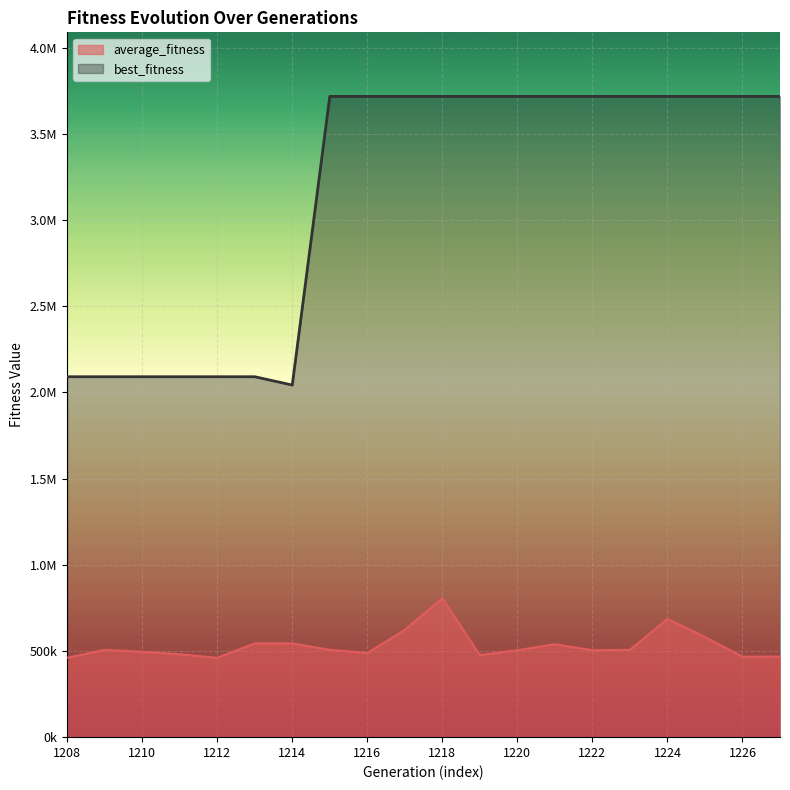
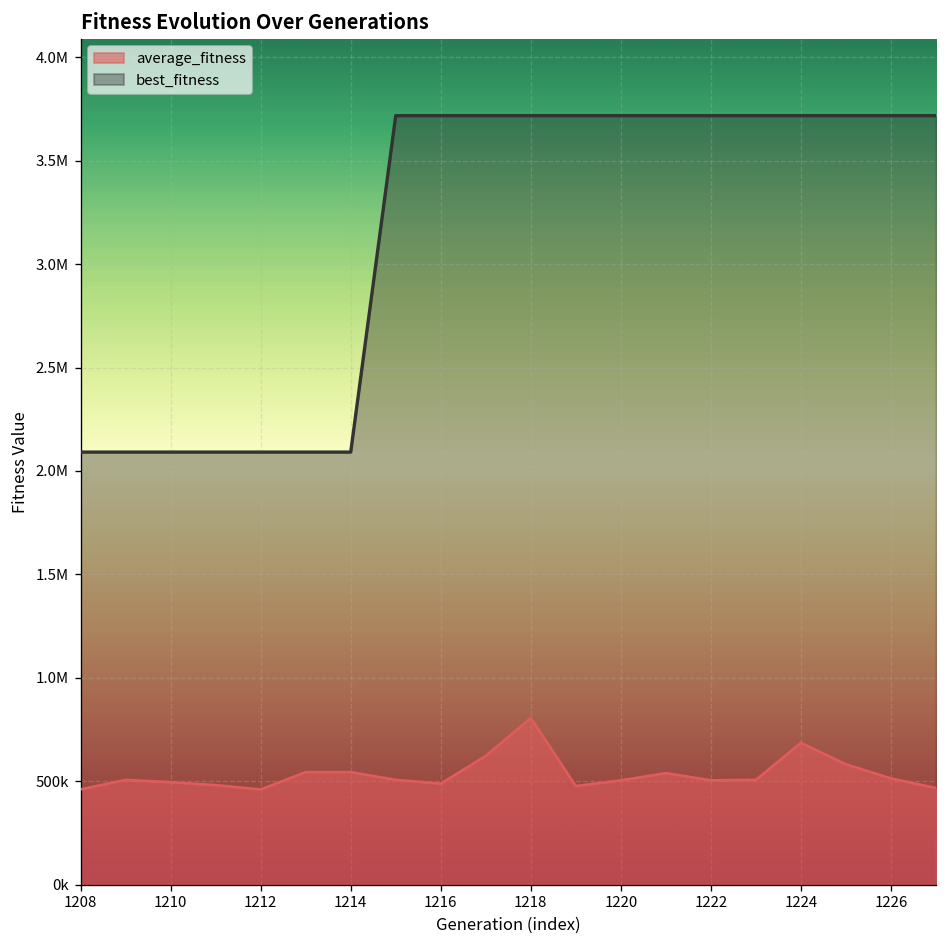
best_fitness, 1214: 2040000 -> 2090000
average_fitness, 1226: 470000 -> 510000
